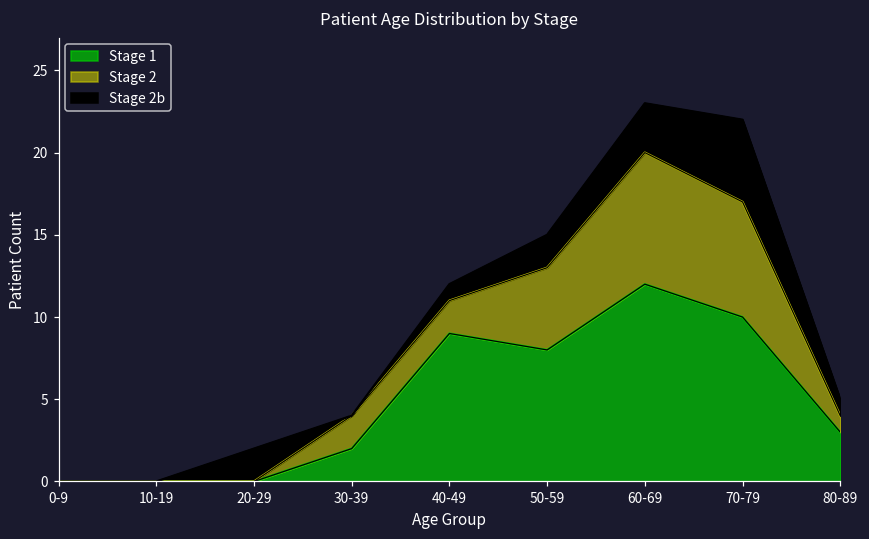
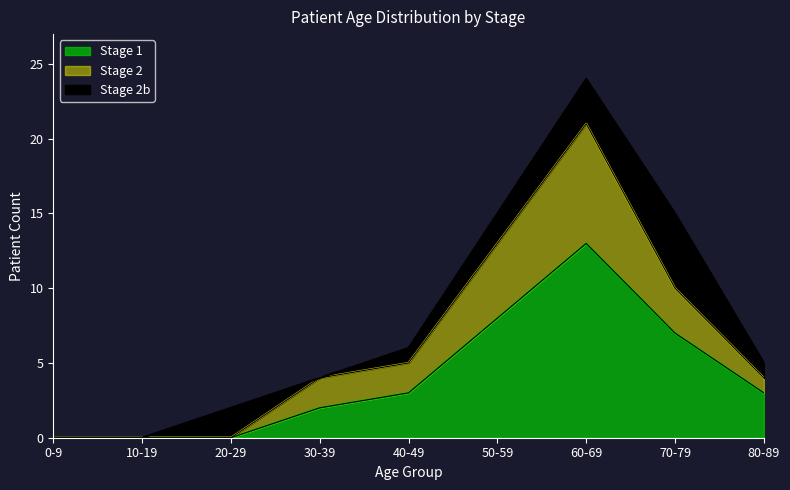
Stage 1, 40-49: 9 -> 3
Stage 1, 60-69: 12 -> 13
Stage 1, 70-79: 10 -> 7
Stage 2, 70-79: 7 -> 3
